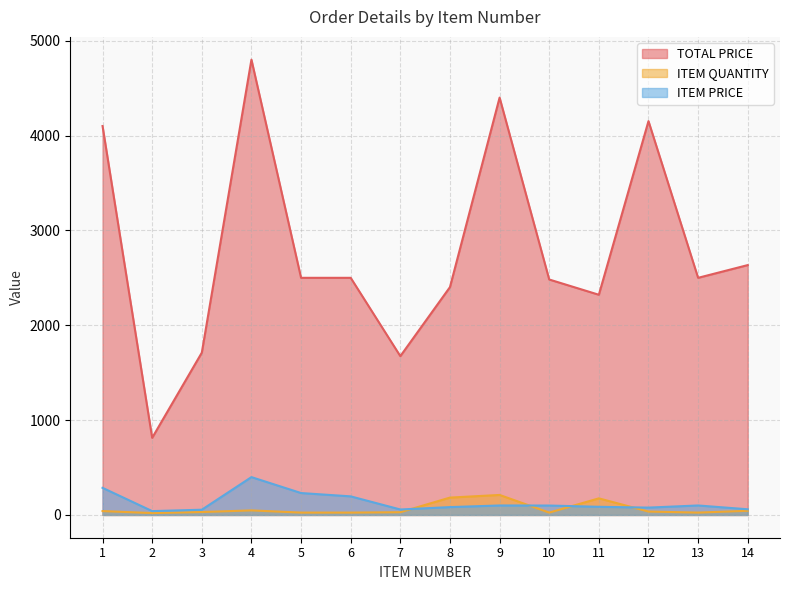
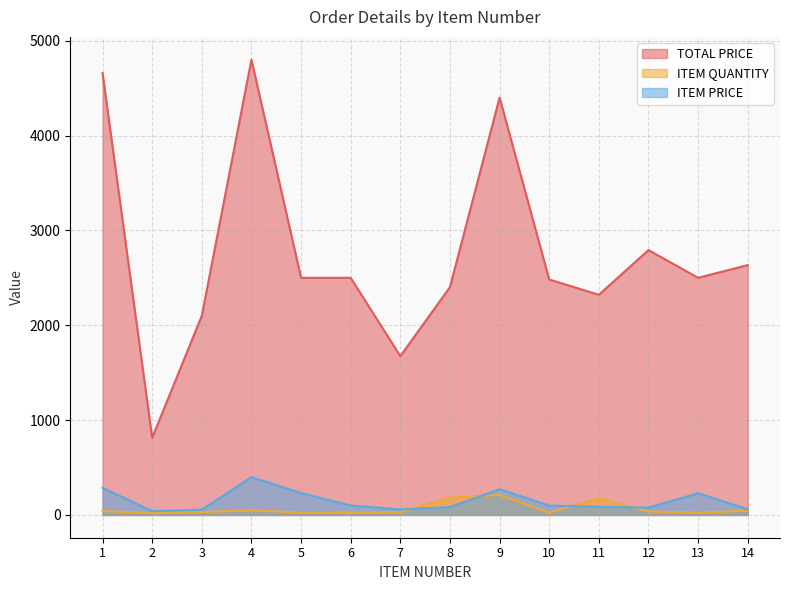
TOTAL PRICE, 1: 4100 -> 4700
TOTAL PRICE, 3: 1700 -> 2100
ITEM PRICE, 6: 200 -> 100
ITEM PRICE, 9: 100 -> 300
TOTAL PRICE, 12: 4200 -> 2800
ITEM PRICE, 13: 100 -> 200
